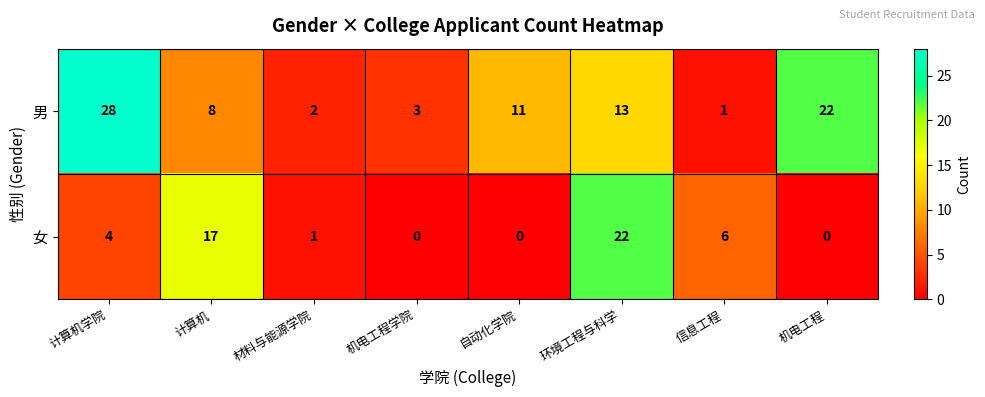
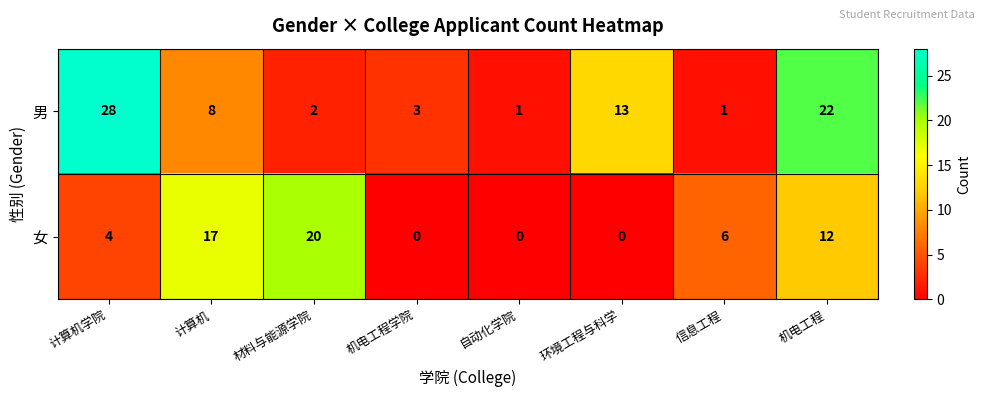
男, 自动化学院: 11 -> 1
女, 材料与能源学院: 1 -> 20
女, 环境工程与科学: 22 -> 0
女, 机电工程: 0 -> 12
